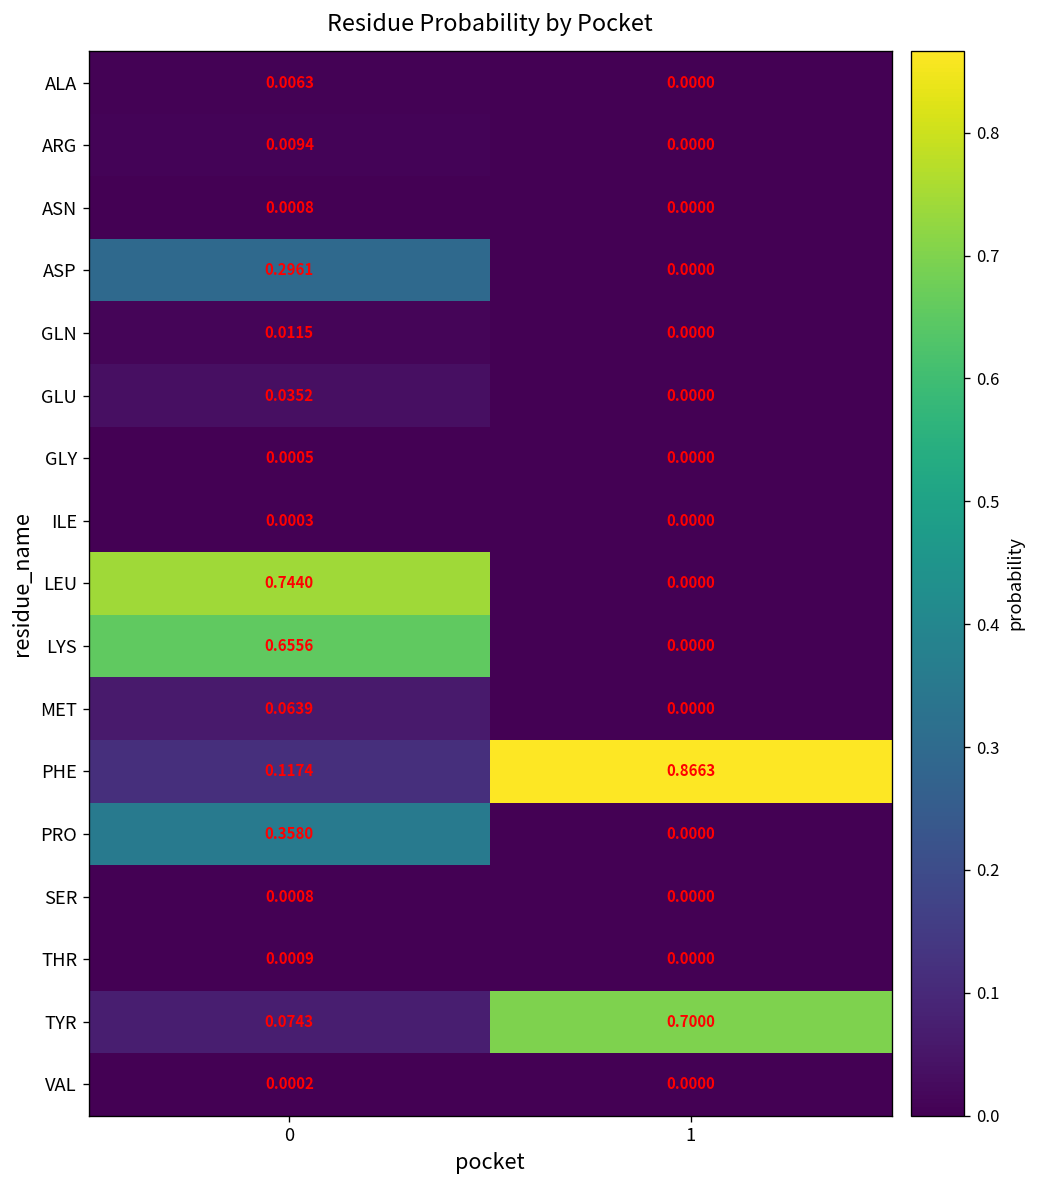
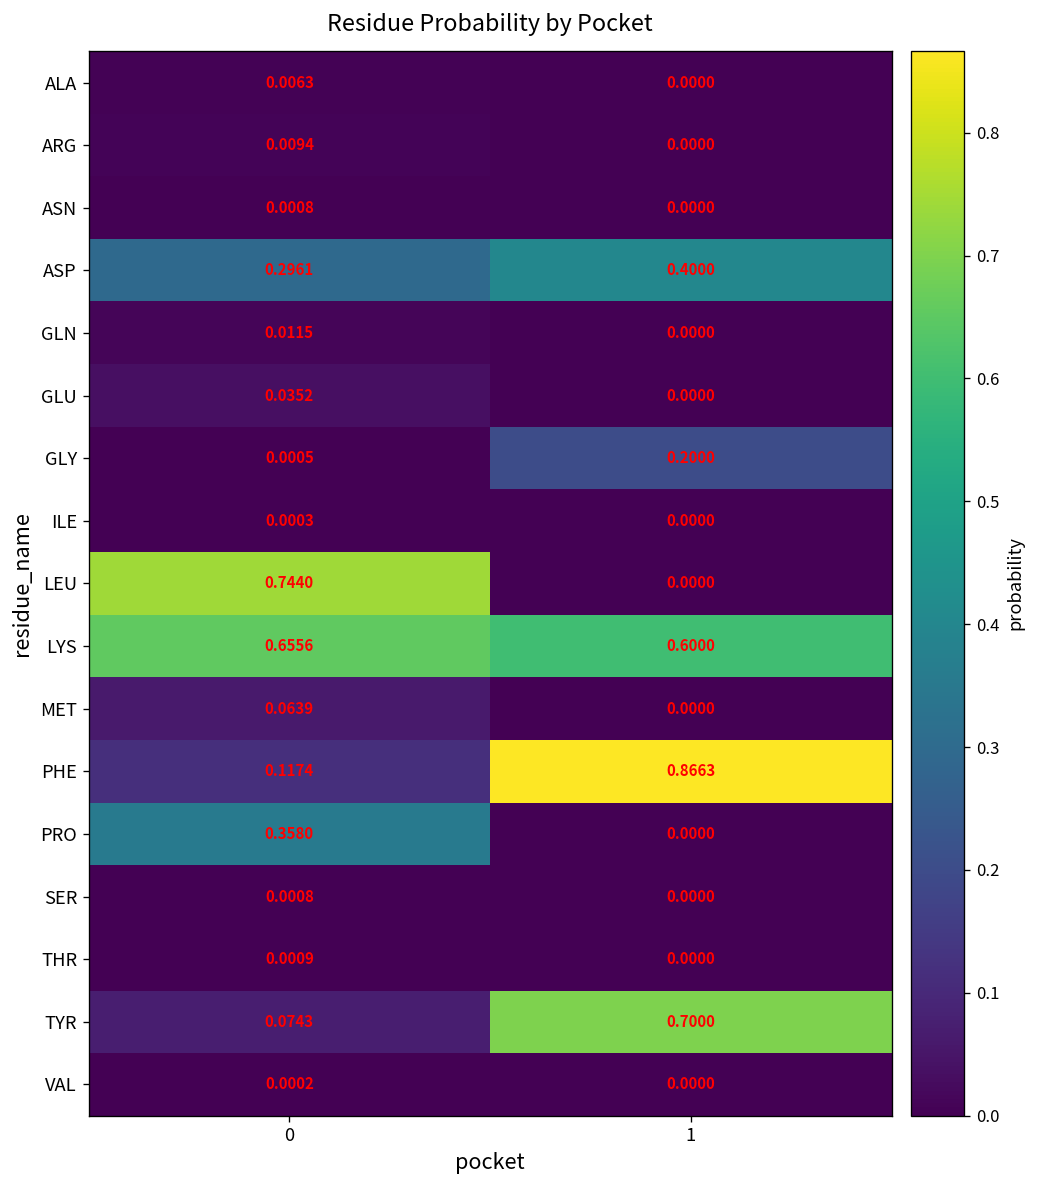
ASP, 1: 0.0000 -> 0.4000
GLY, 1: 0.0000 -> 0.2000
LYS, 1: 0.0000 -> 0.6000
